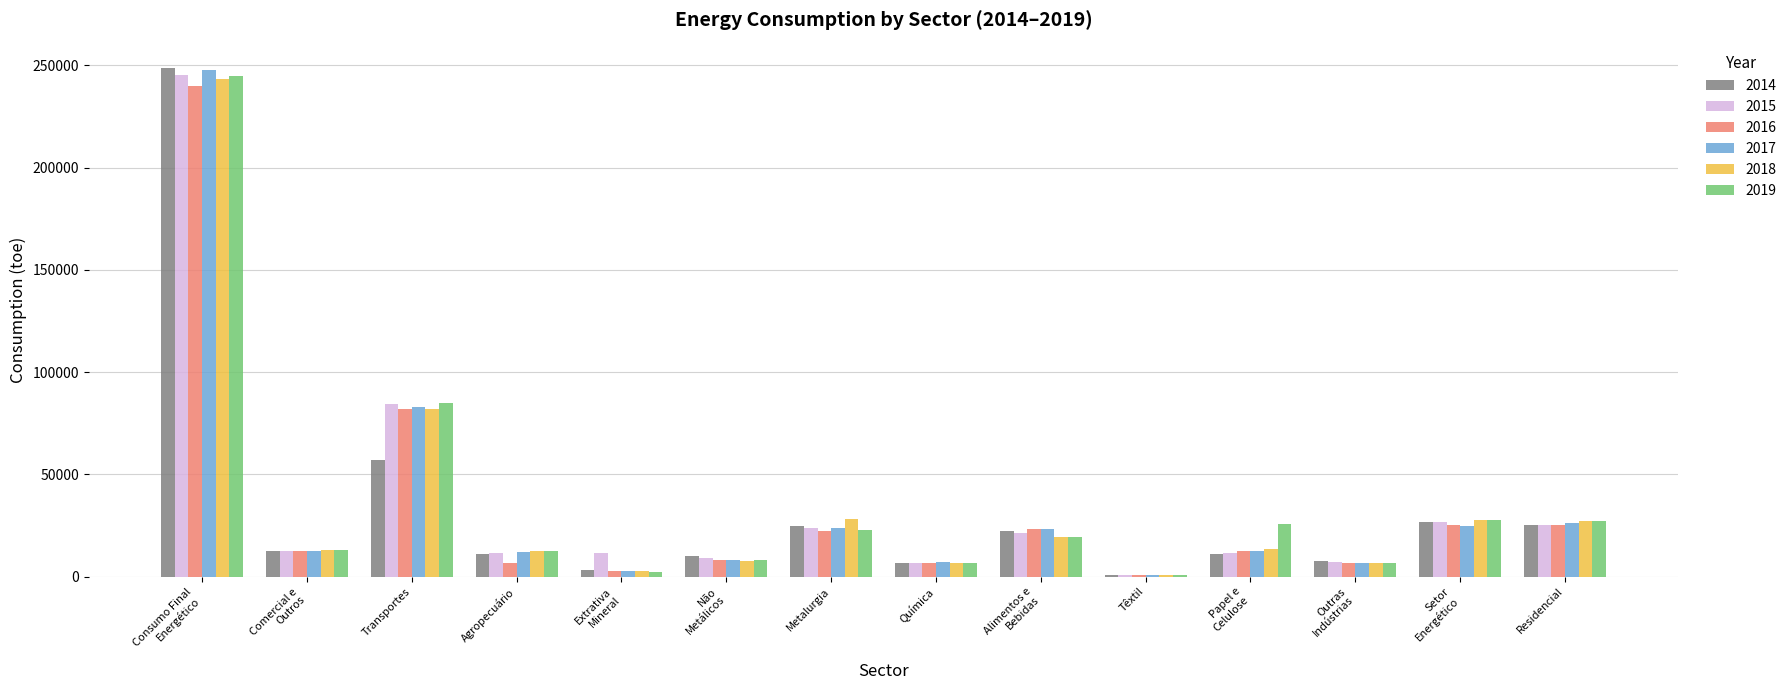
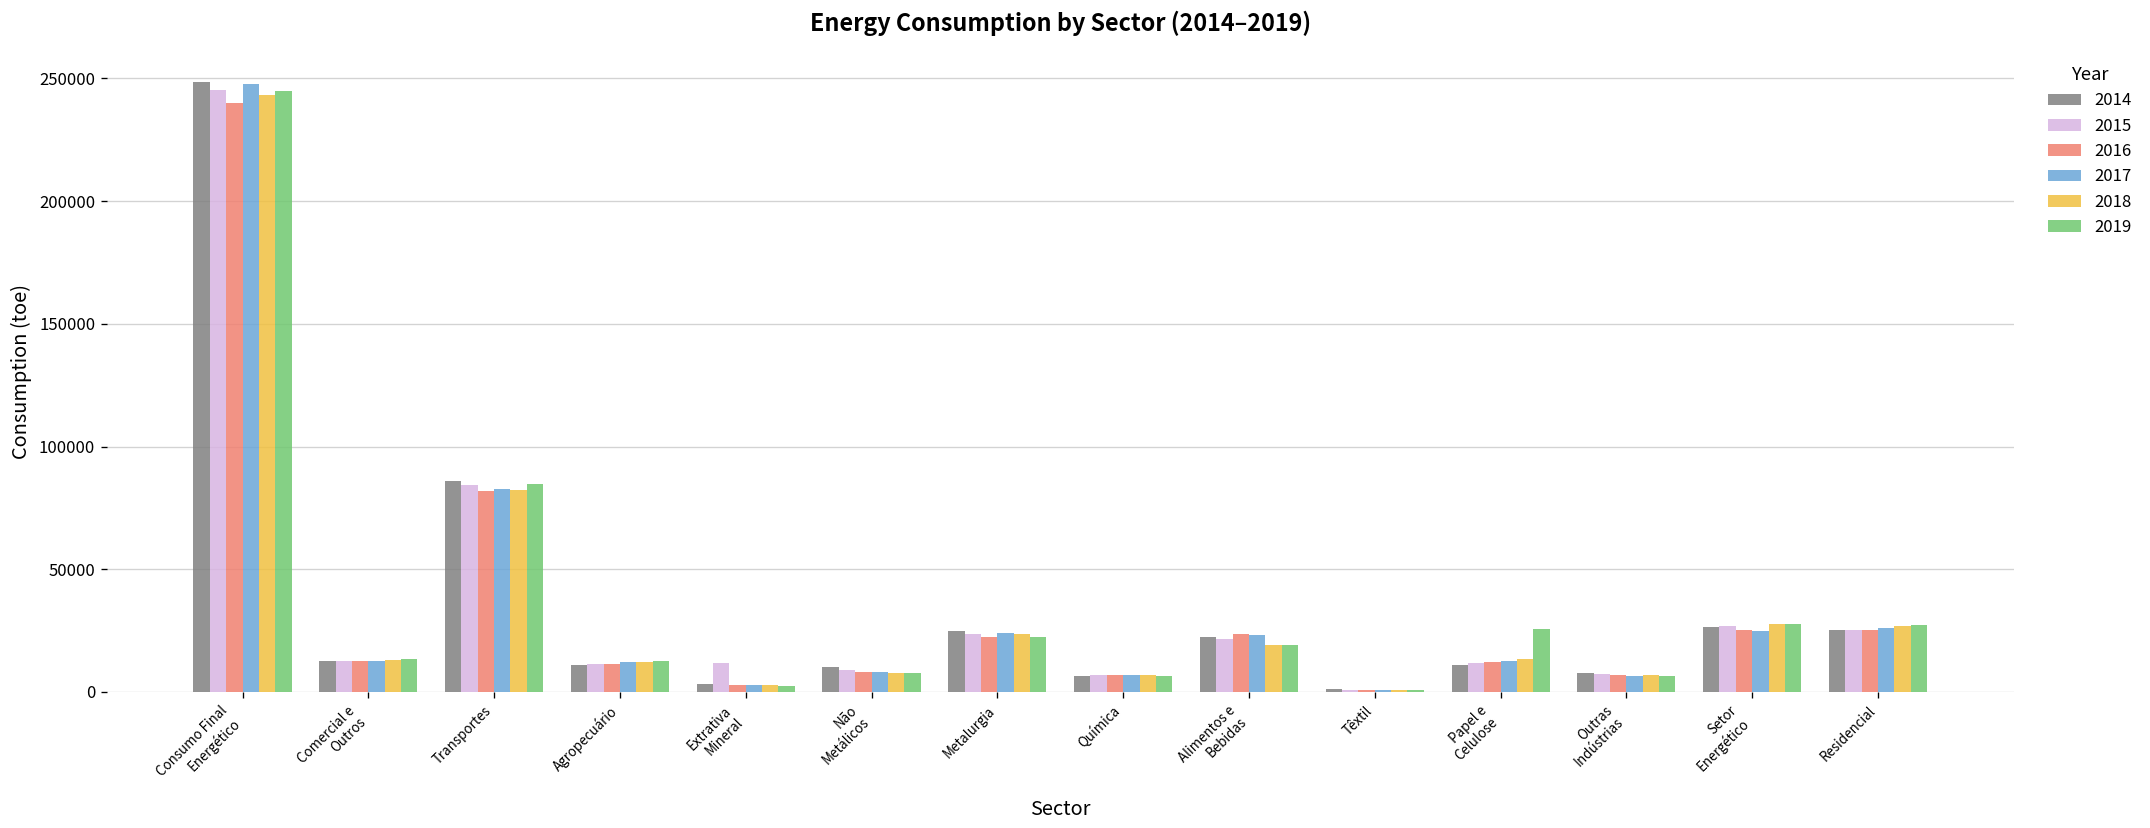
2014, Transportes: 57000 -> 86000
2016, Agropecuário: 7000 -> 11000
2018, Metalurgia: 28000 -> 23000
